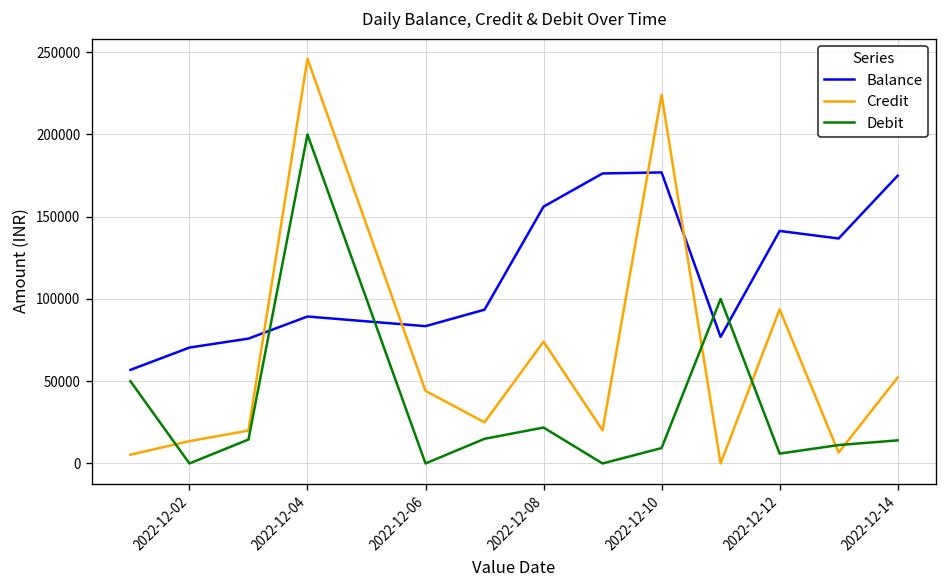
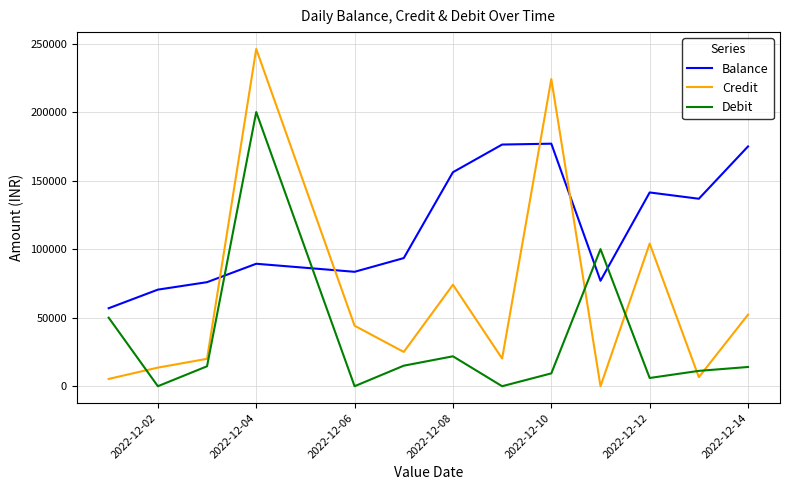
Credit, 2022-12-12: 94000 -> 104000
